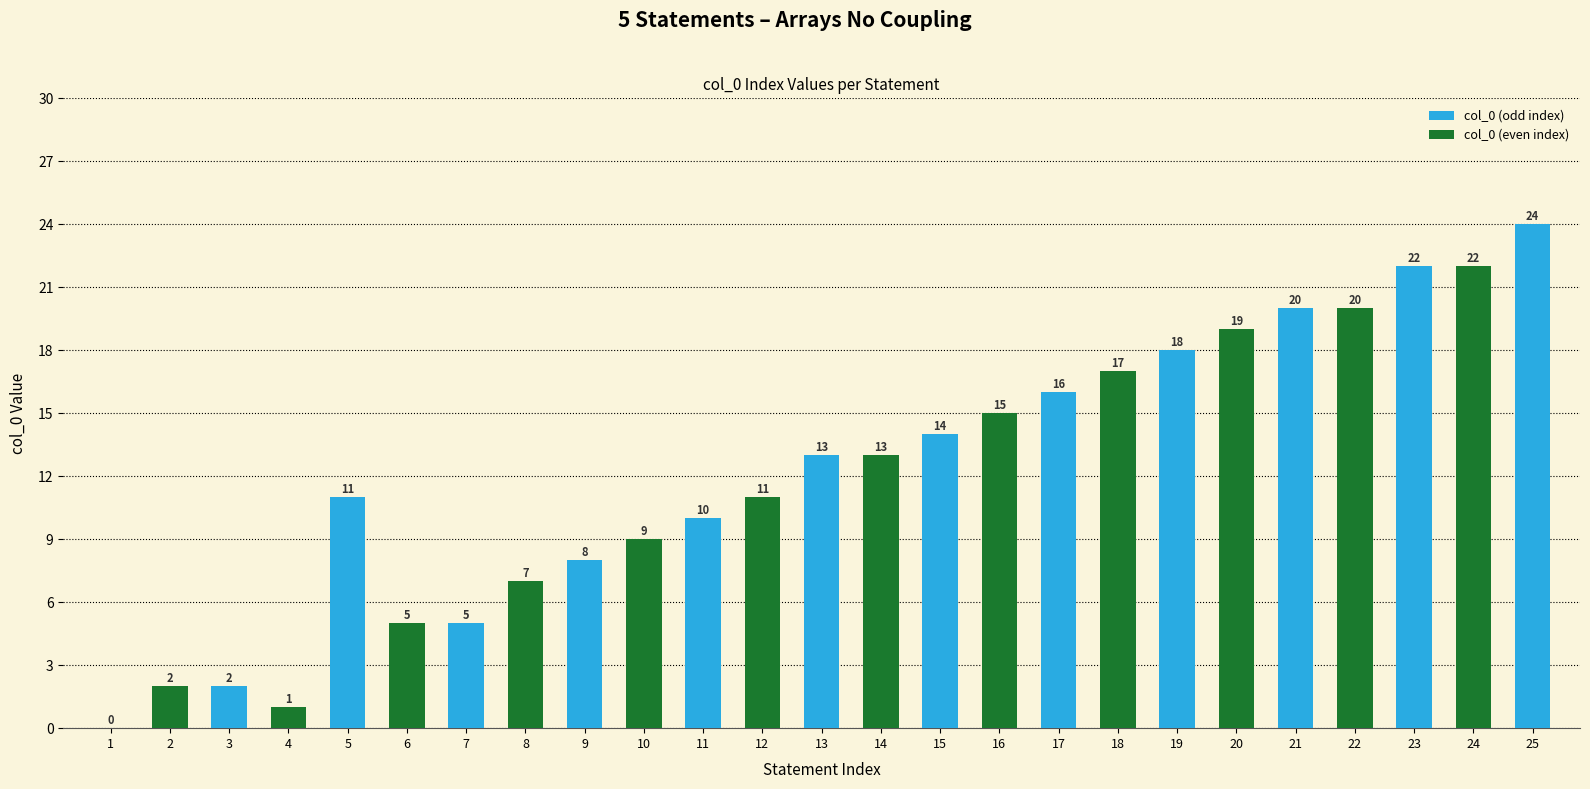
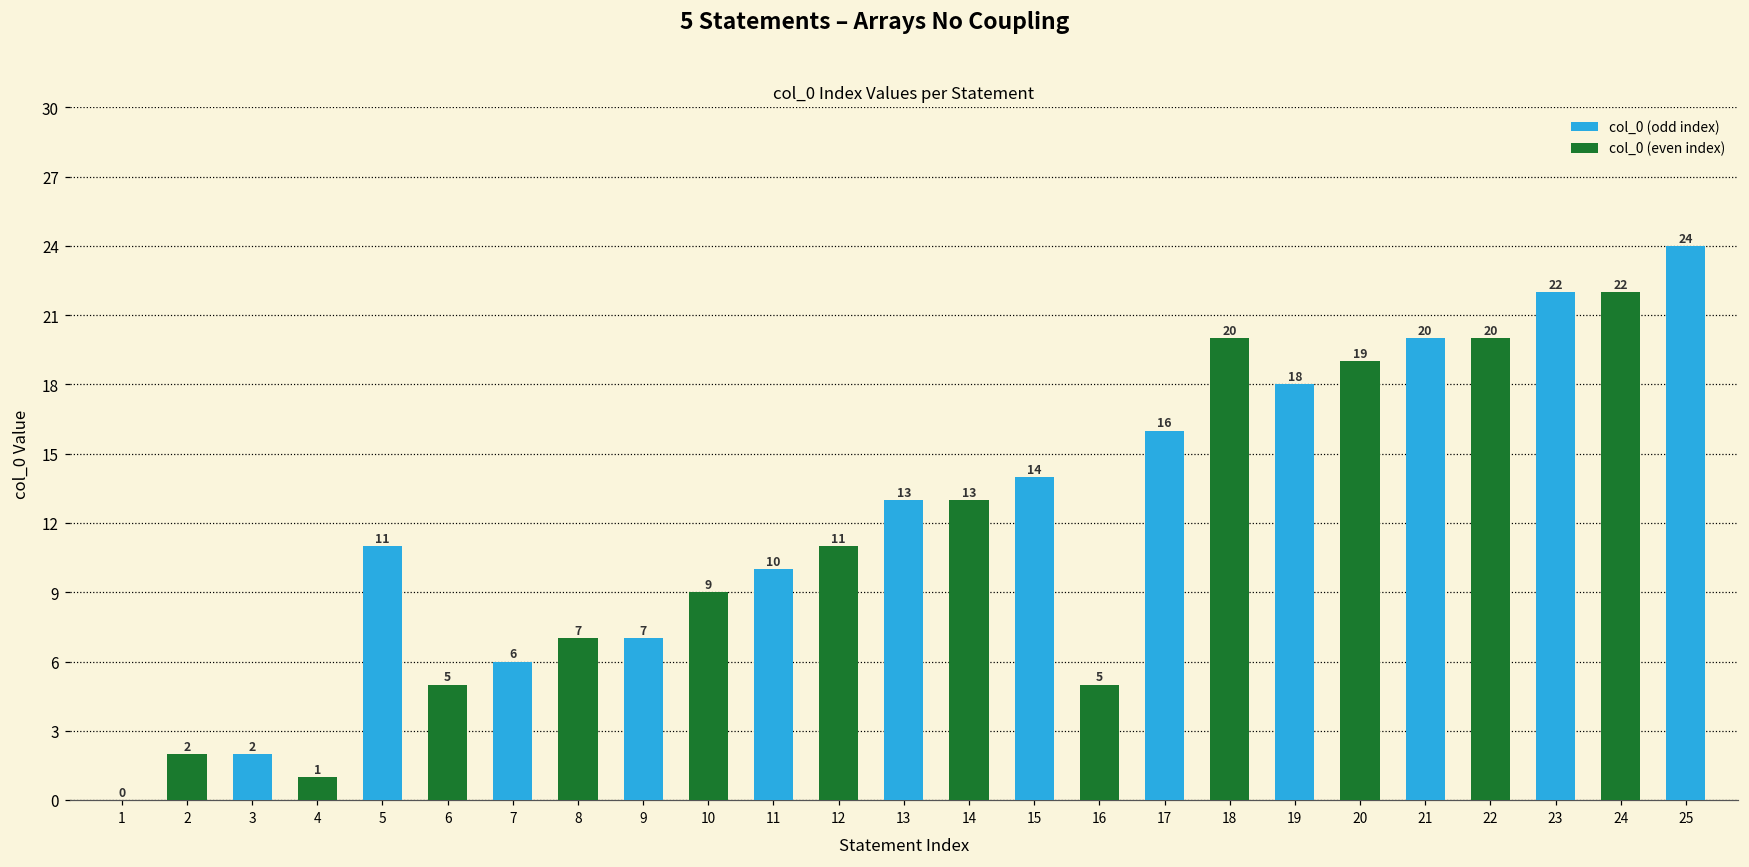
7: 5 -> 6
9: 8 -> 7
16: 15 -> 5
18: 17 -> 20
